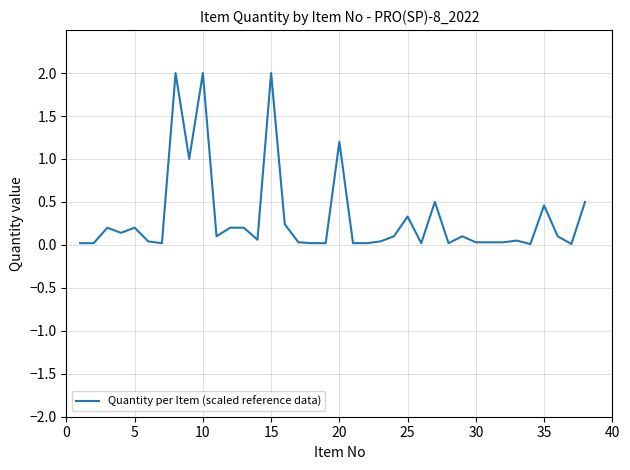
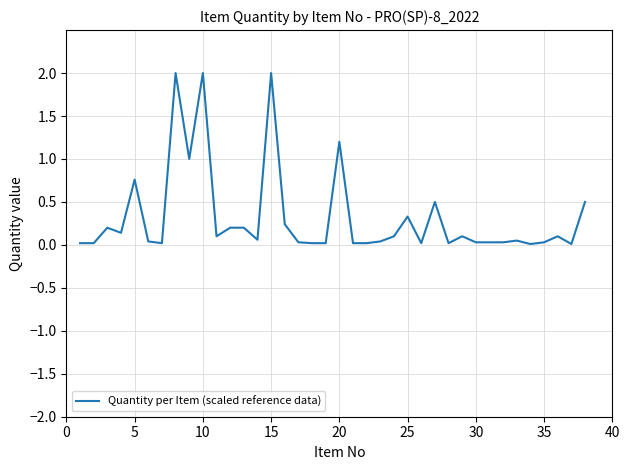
5: 0.2 -> 0.8
35: 0.5 -> 0.0
